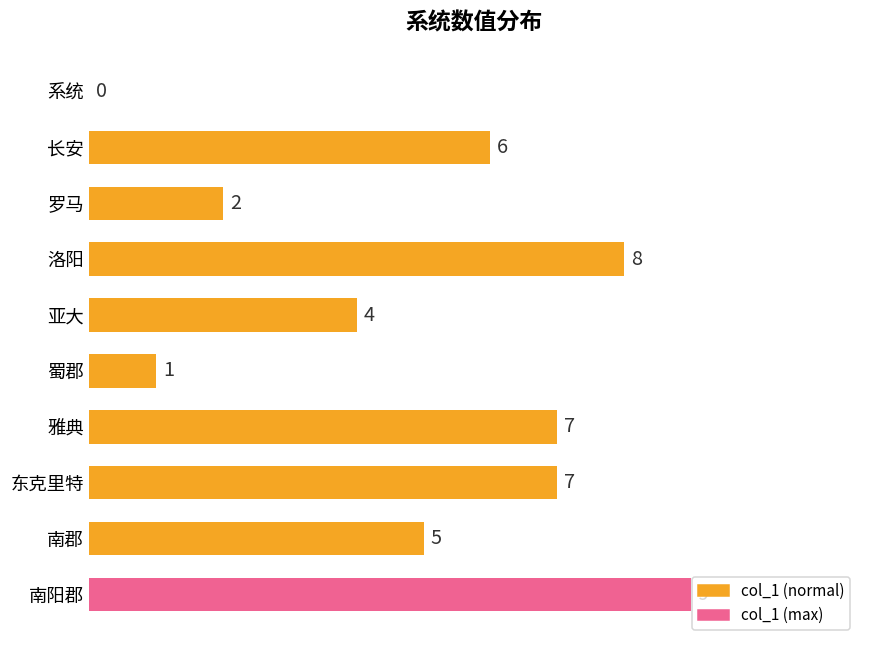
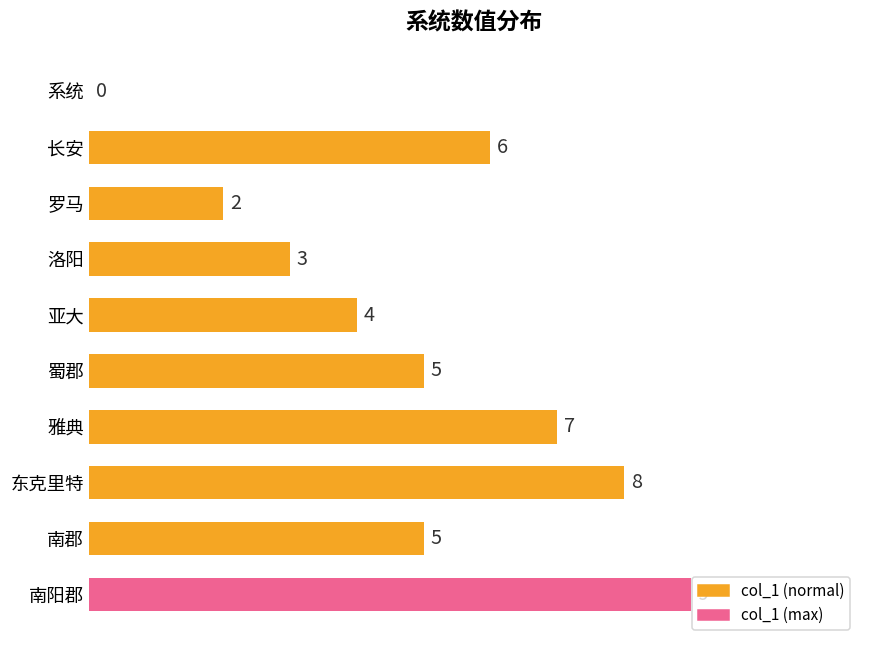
洛阳: 8 -> 3
蜀郡: 1 -> 5
东克里特: 7 -> 8
